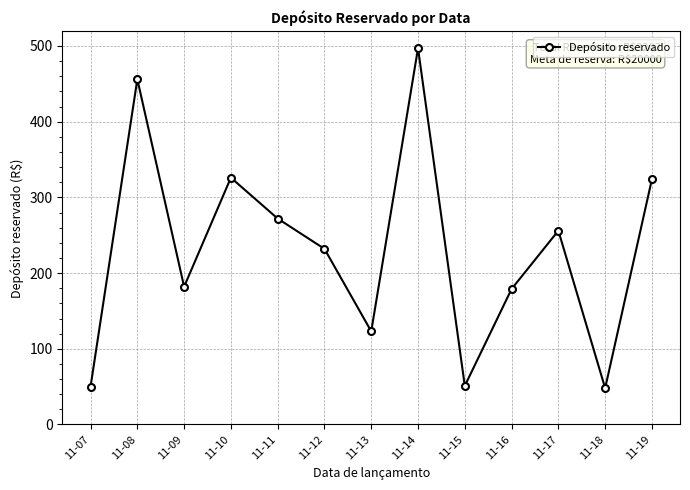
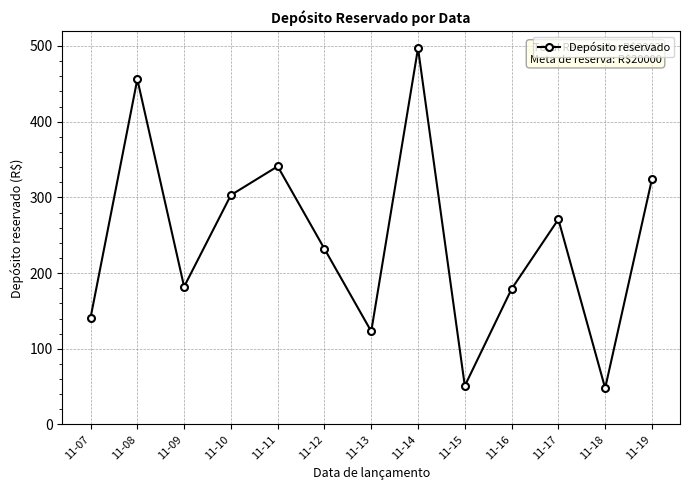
11-07: 50 -> 140
11-10: 330 -> 300
11-11: 270 -> 340
11-17: 260 -> 270
